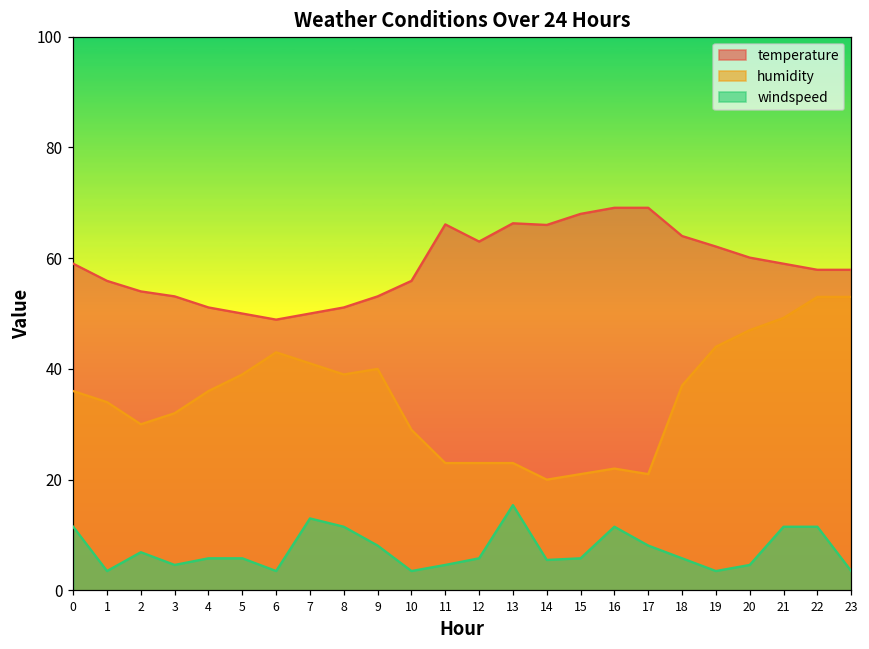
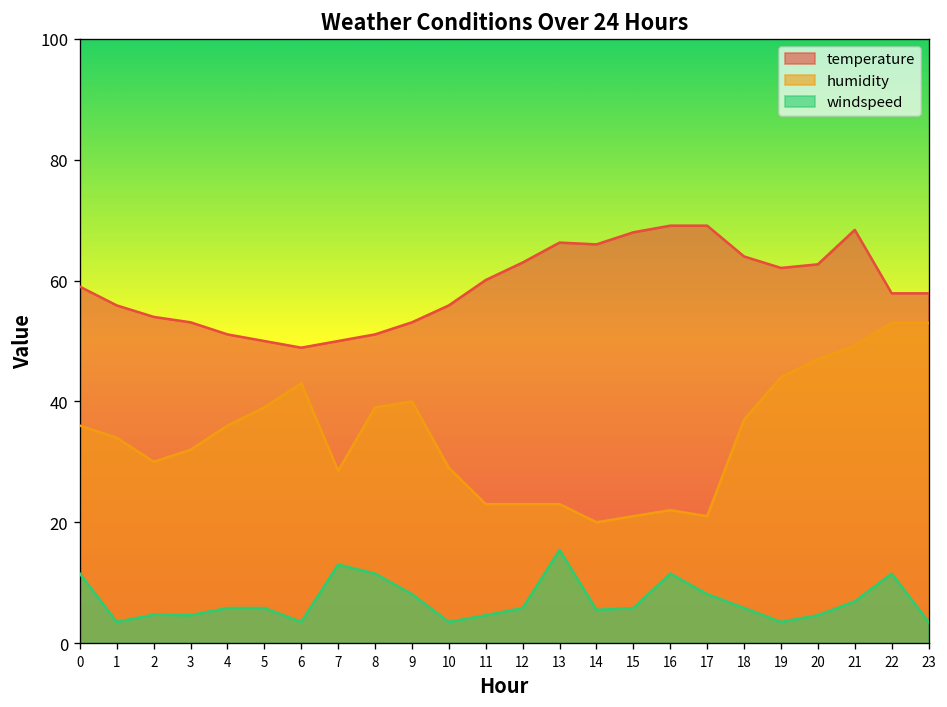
windspeed, 2: 7 -> 5
humidity, 7: 41 -> 29
temperature, 11: 66 -> 60
temperature, 20: 60 -> 63
temperature, 21: 59 -> 68
windspeed, 21: 12 -> 7
